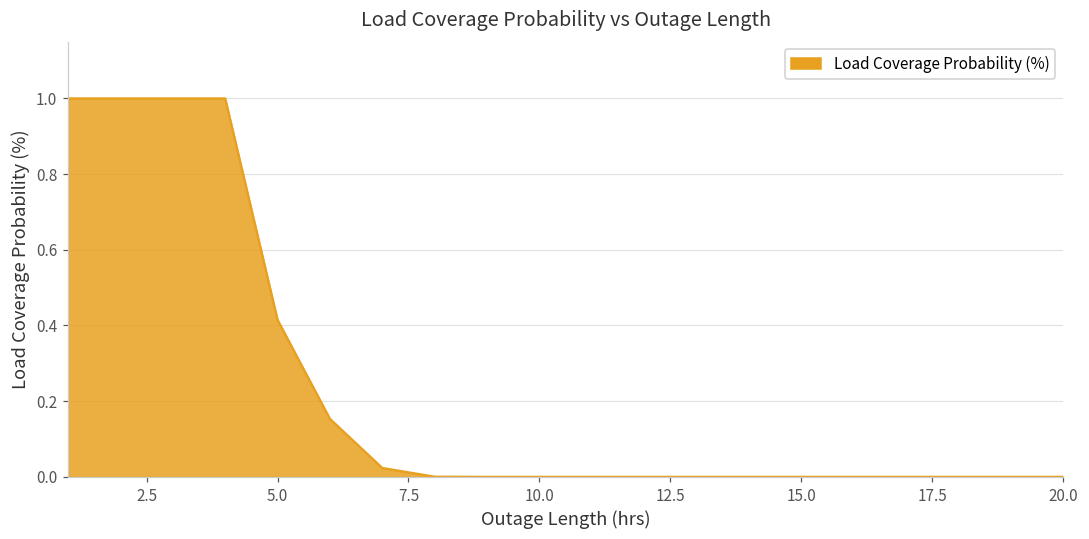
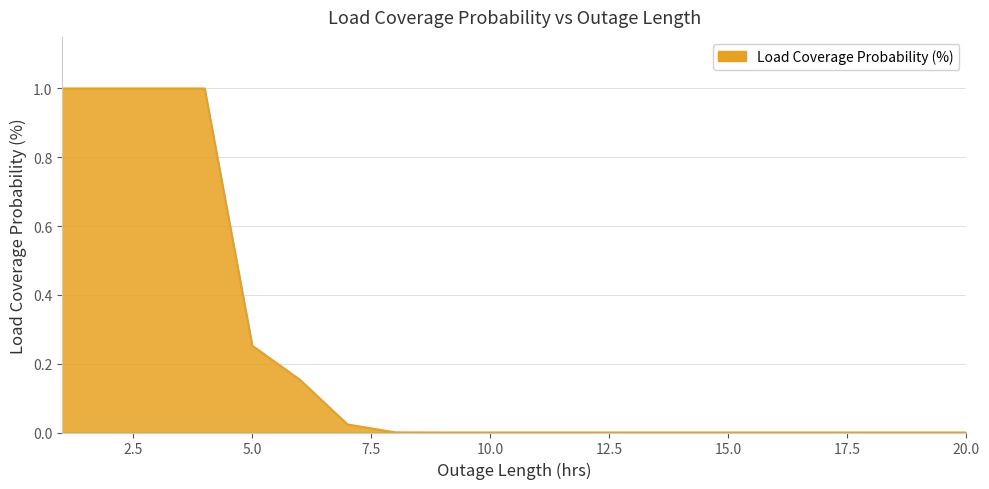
5.0: 0.41 -> 0.25
